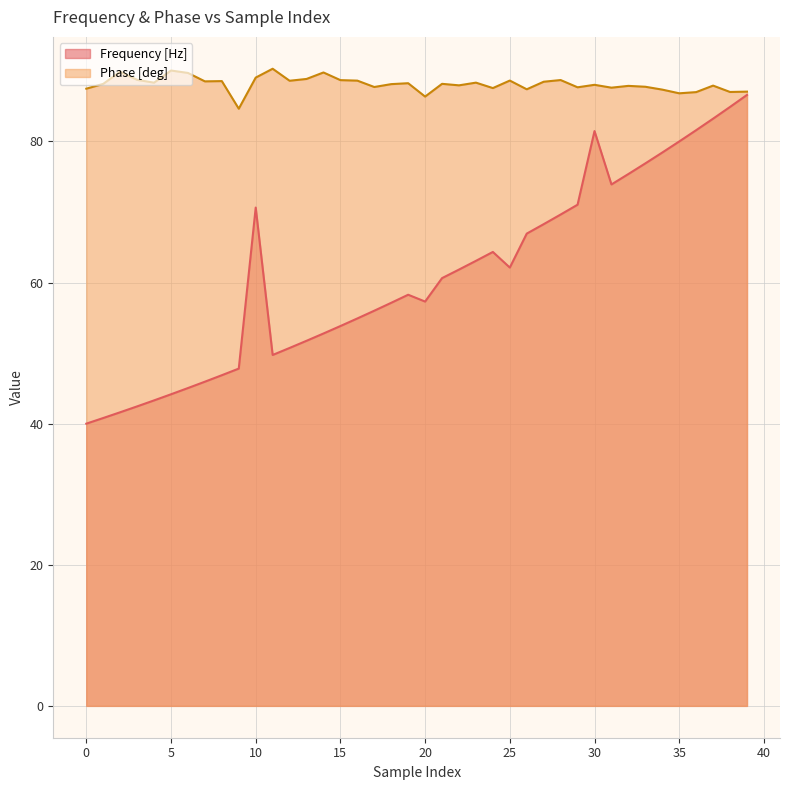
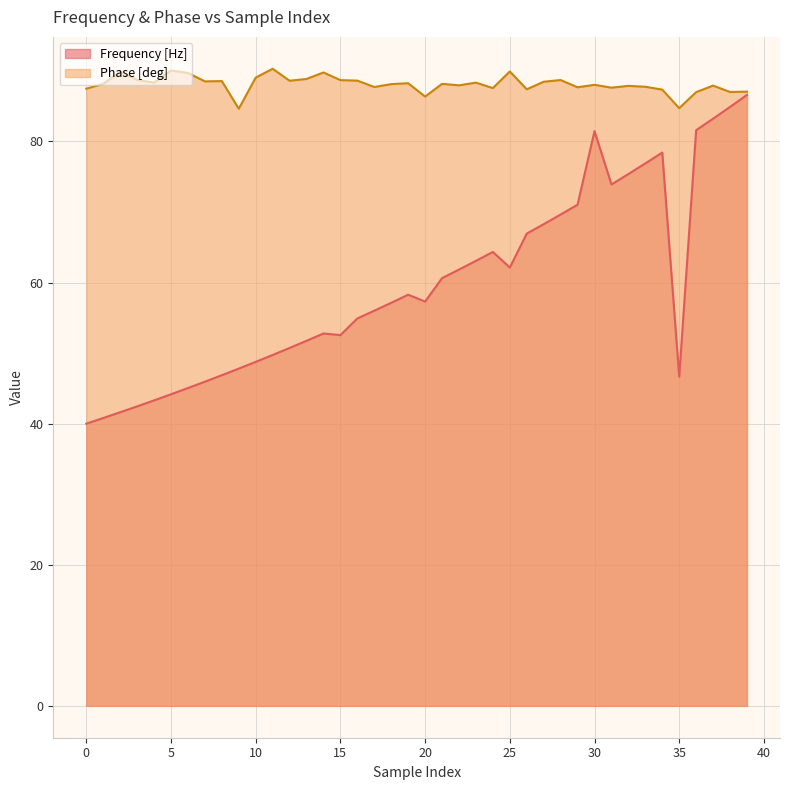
Frequency [Hz], 10: 71 -> 49
Frequency [Hz], 15: 54 -> 53
Phase [deg], 25: 89 -> 90
Frequency [Hz], 35: 80 -> 47
Phase [deg], 35: 87 -> 85
